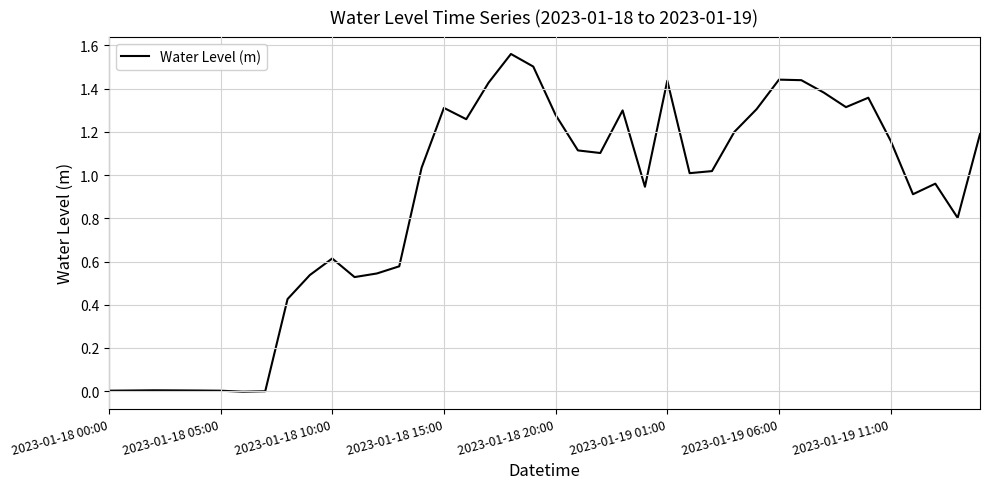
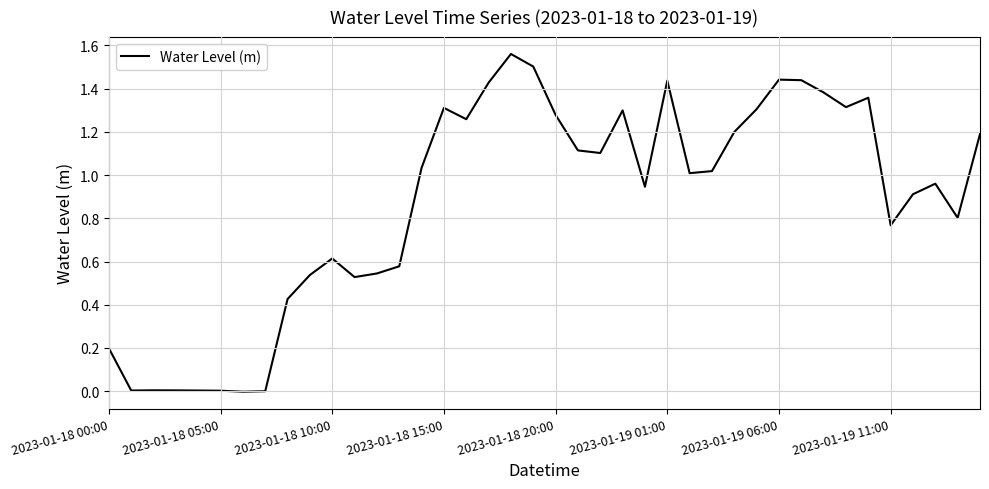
2023-01-18 00:00: 0.00 -> 0.20
2023-01-19 11:00: 1.16 -> 0.77
